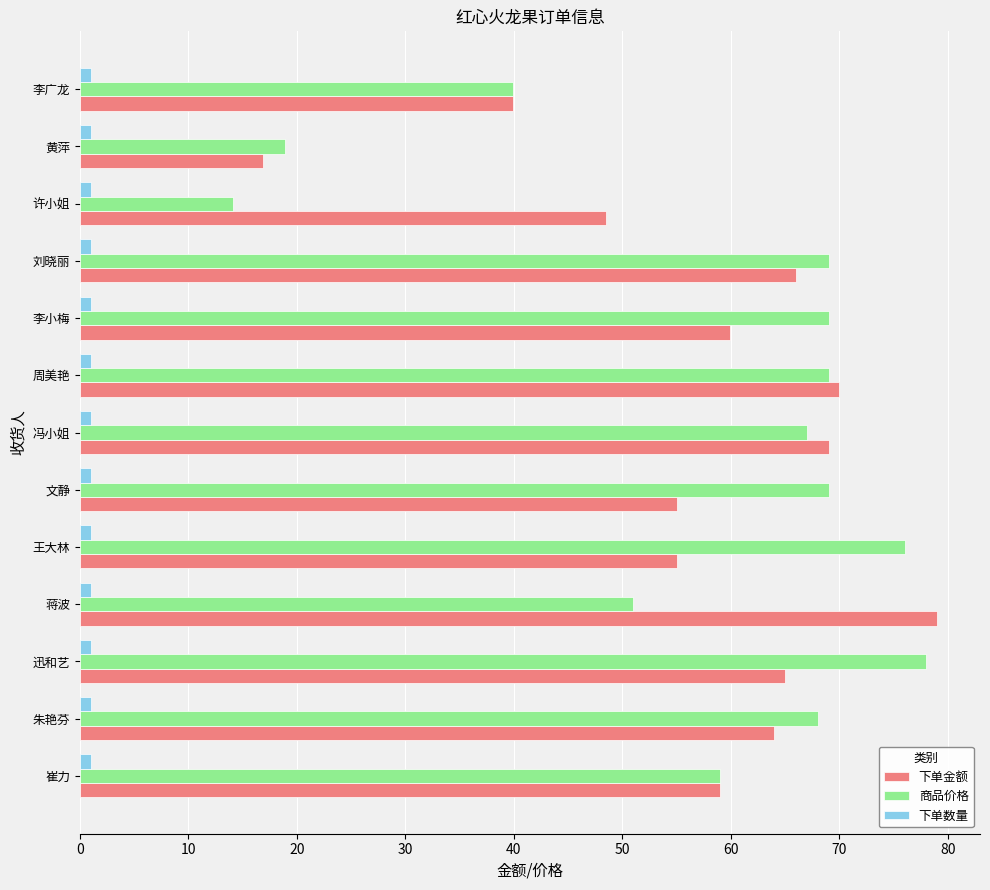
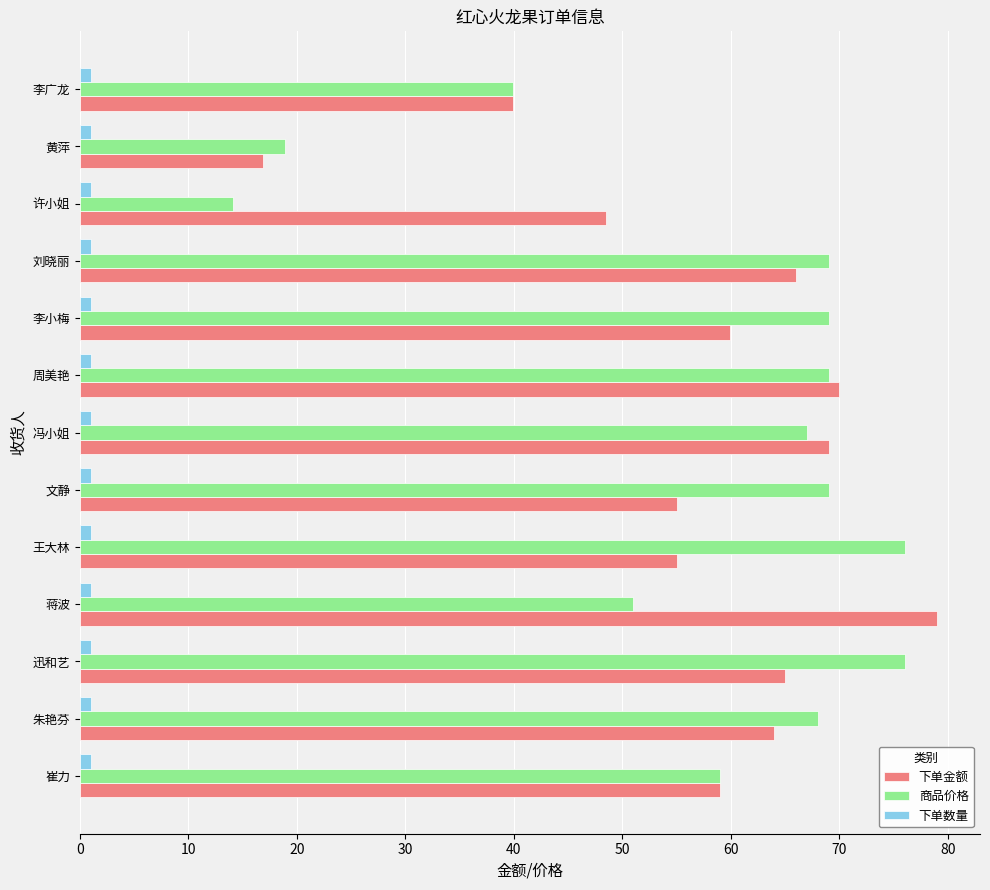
商品价格, 迅和艺: 78 -> 76
